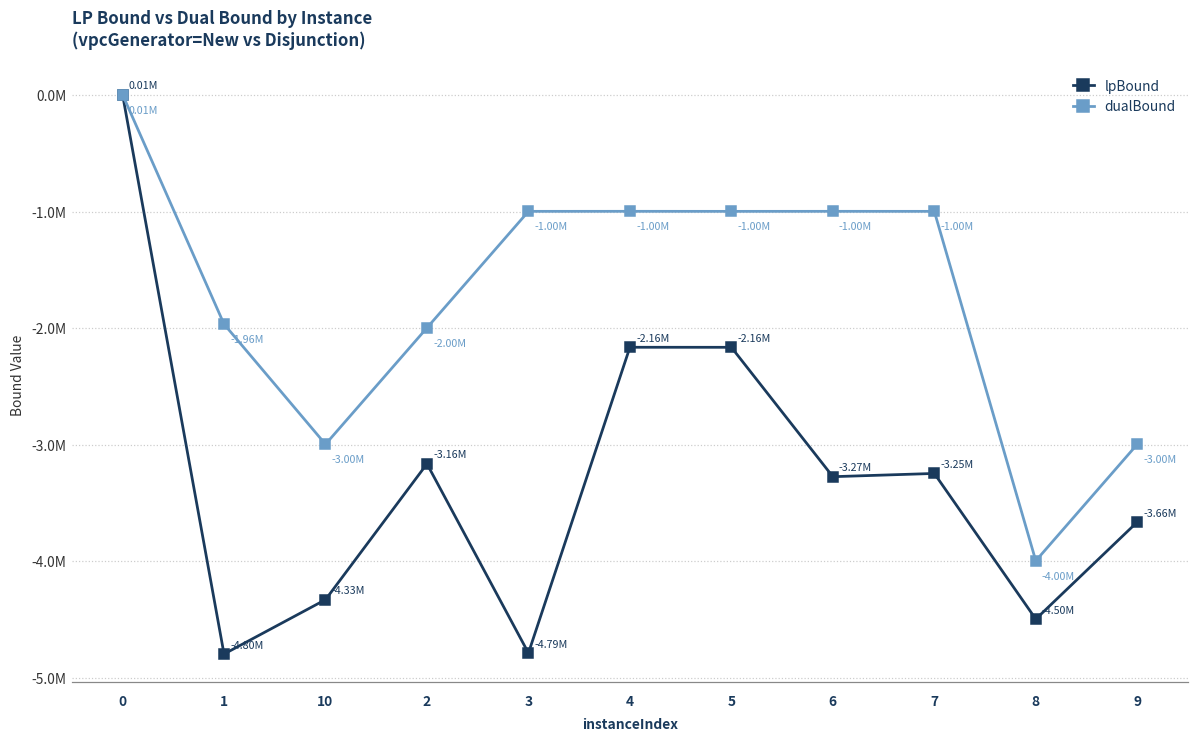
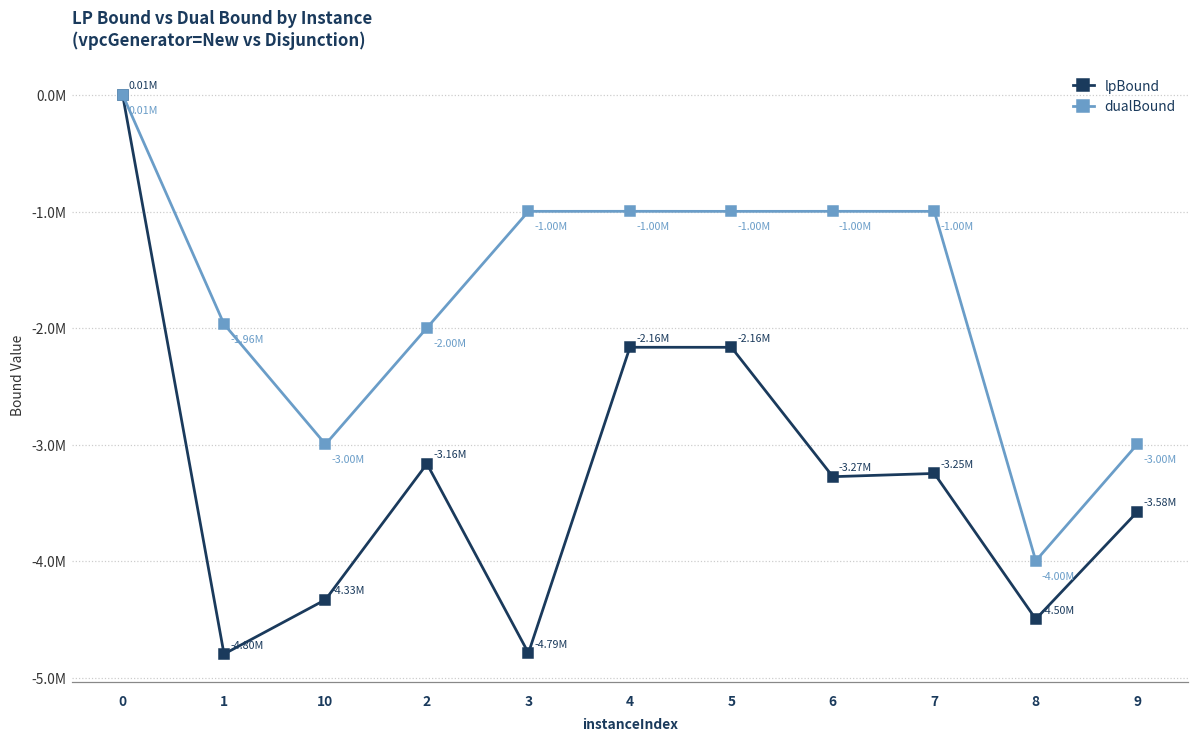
lpBound, 9: -3.66M -> -3.58M
